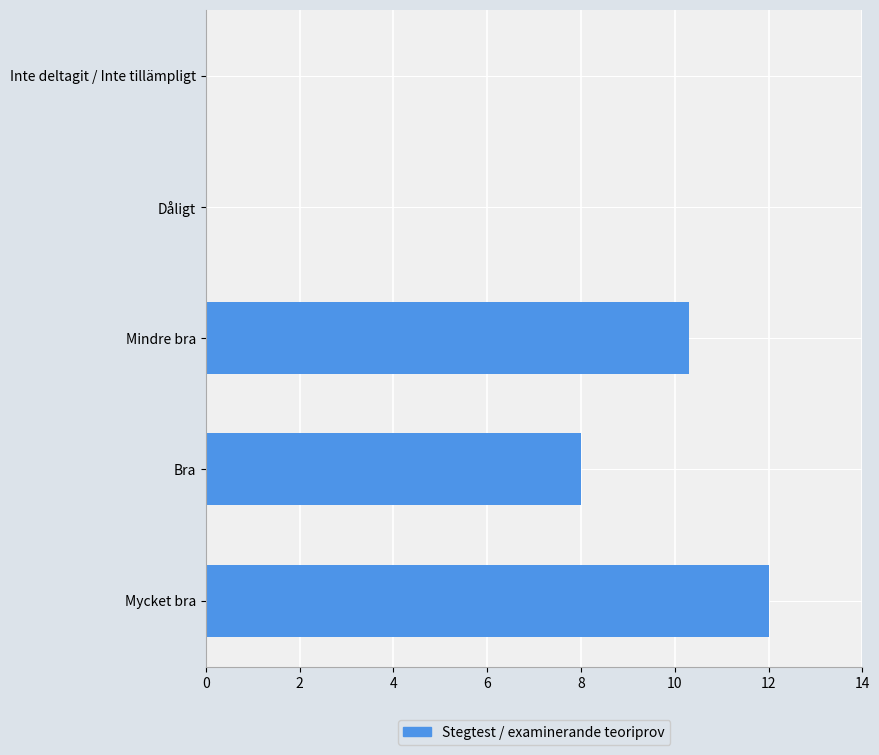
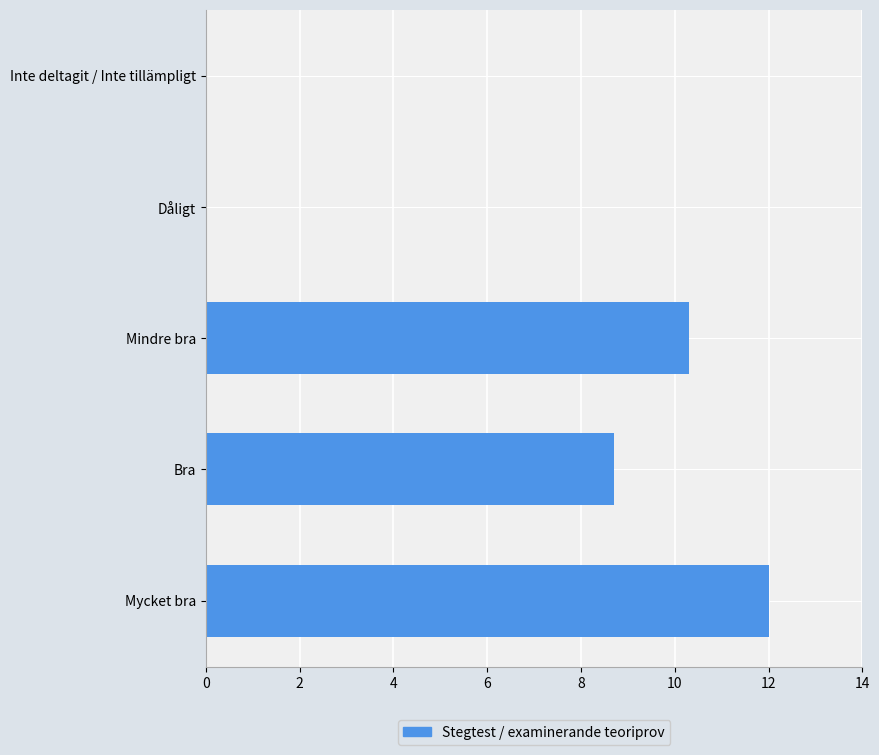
Bra: 8.0 -> 8.7
